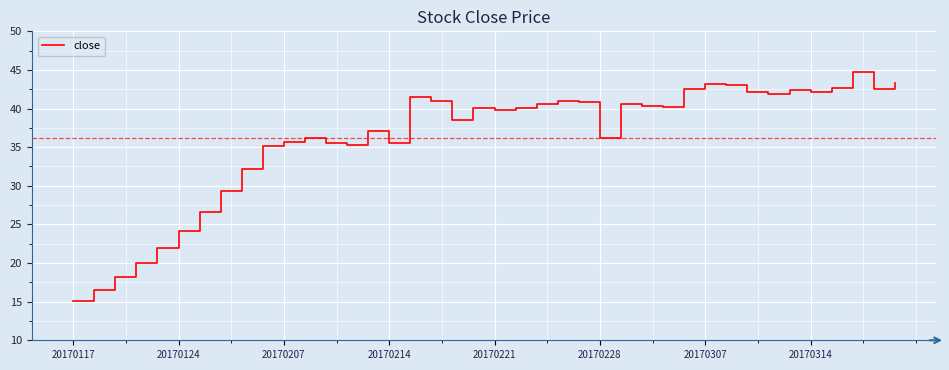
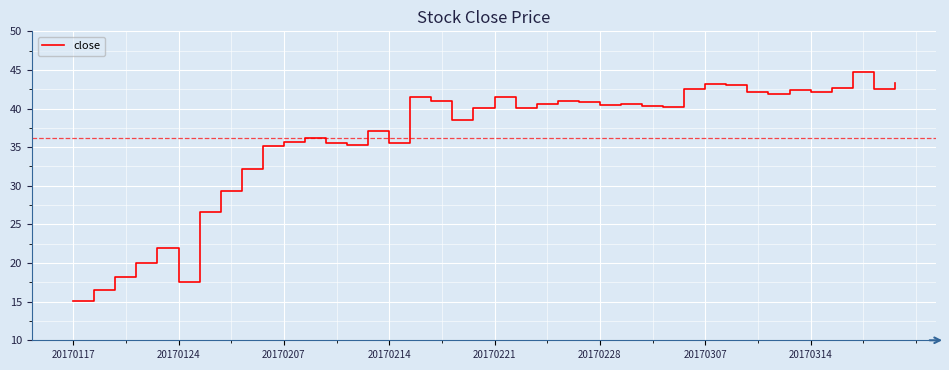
20170124: 24 -> 18
20170221: 40 -> 41
20170228: 36 -> 40
